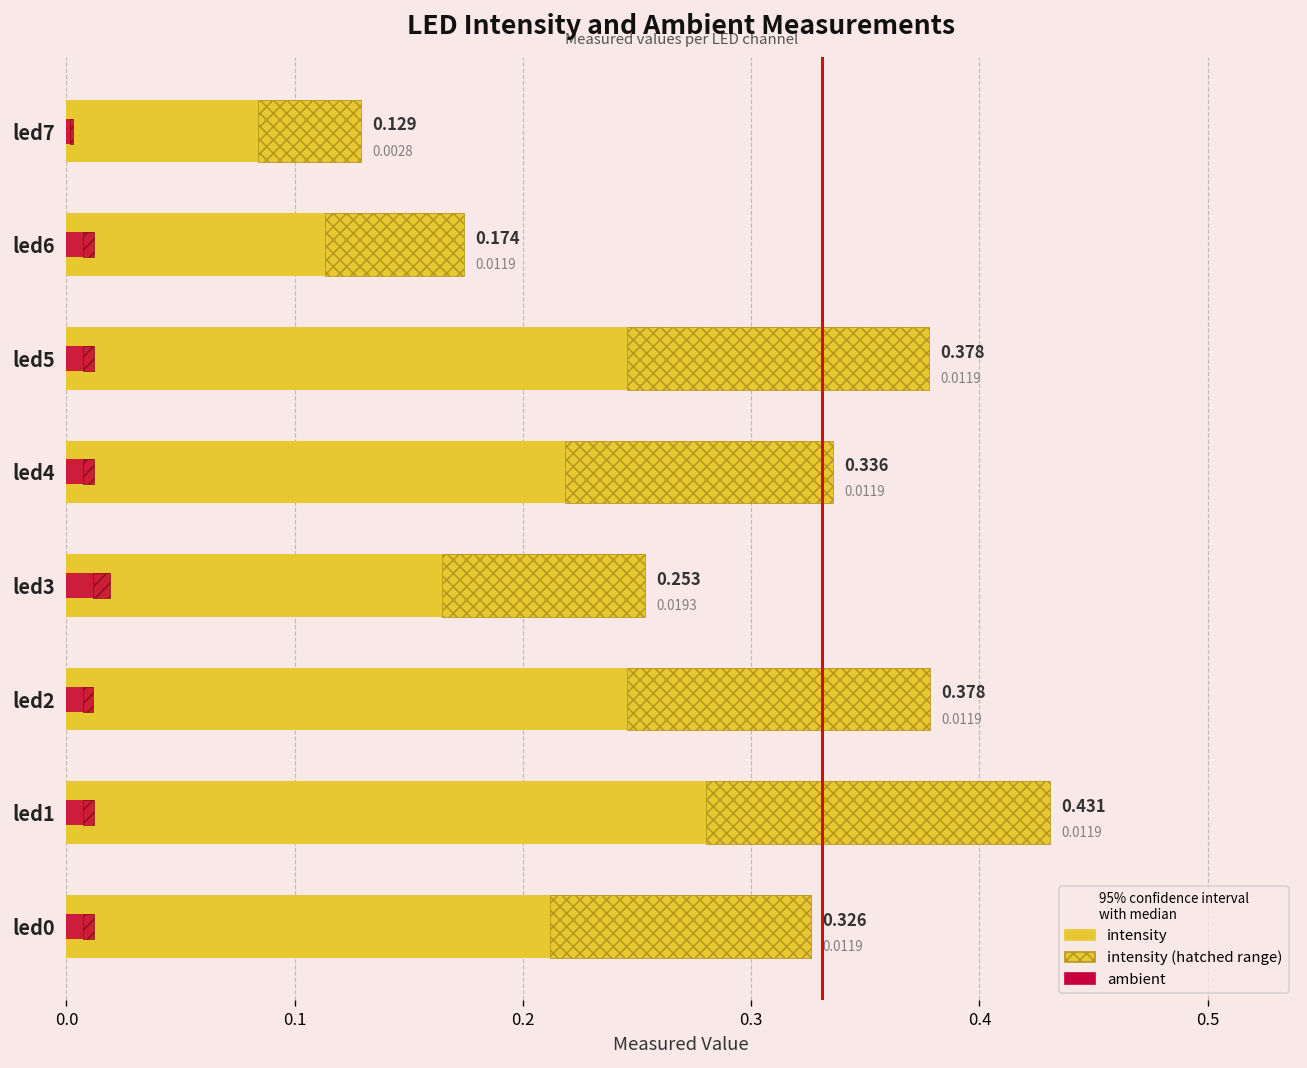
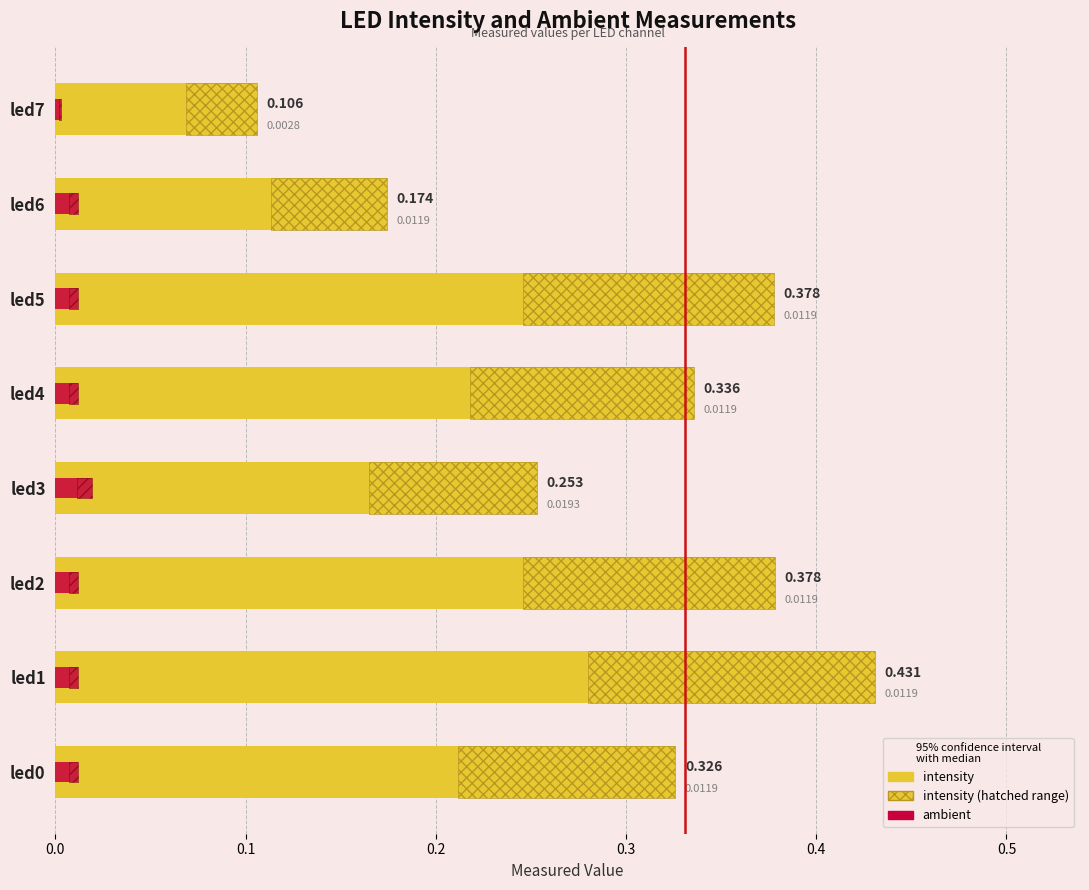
intensity, led7: 0.129 -> 0.106
